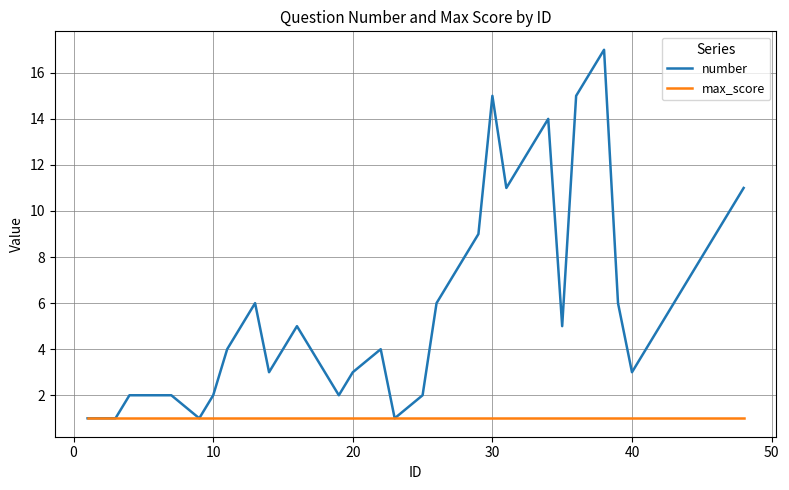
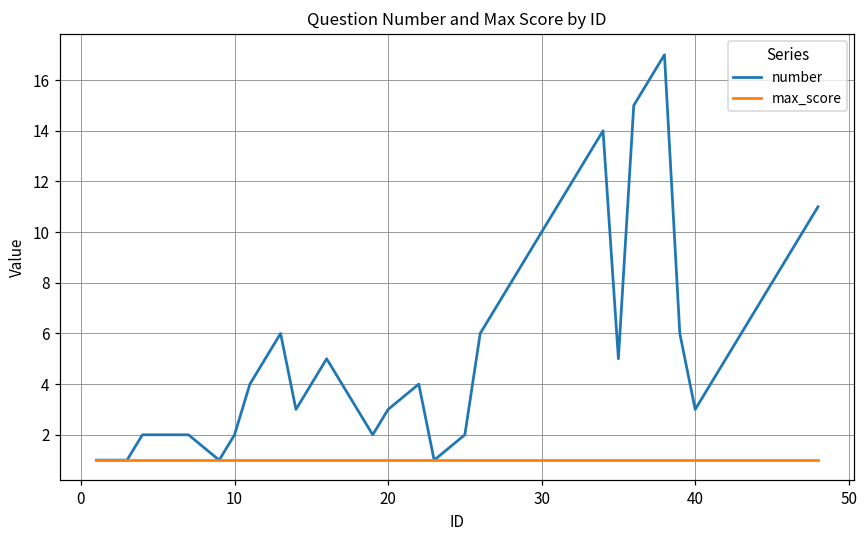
number, 30: 15 -> 10
